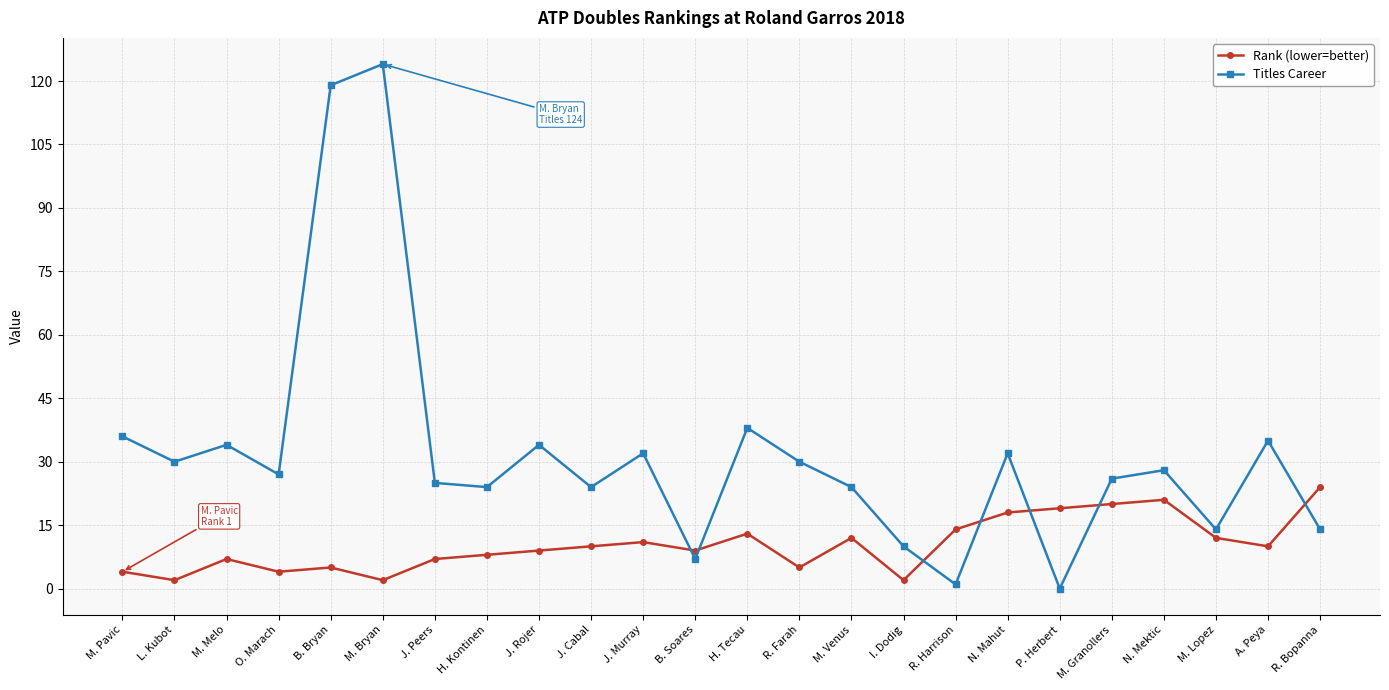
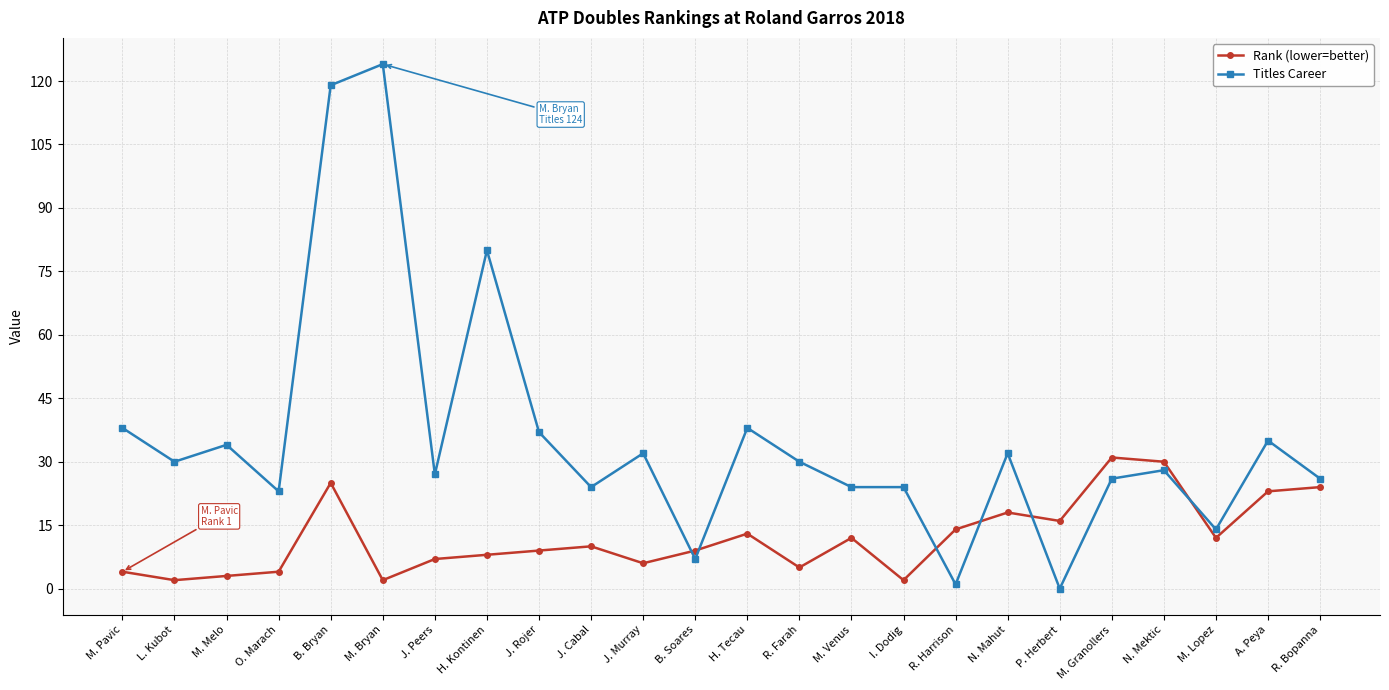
Titles Career, M. Pavic: 36 -> 38
Rank (lower=better), M. Melo: 7 -> 3
Titles Career, O. Marach: 27 -> 23
Rank (lower=better), B. Bryan: 5 -> 25
Titles Career, J. Peers: 25 -> 27
Titles Career, H. Kontinen: 24 -> 80
Titles Career, J. Rojer: 34 -> 37
Rank (lower=better), J. Murray: 11 -> 6
Titles Career, I. Dodig: 10 -> 24
Rank (lower=better), P. Herbert: 19 -> 16
Rank (lower=better), M. Granollers: 20 -> 31
Rank (lower=better), N. Mektic: 21 -> 30
Rank (lower=better), A. Peya: 10 -> 23
Titles Career, R. Bopanna: 14 -> 26
